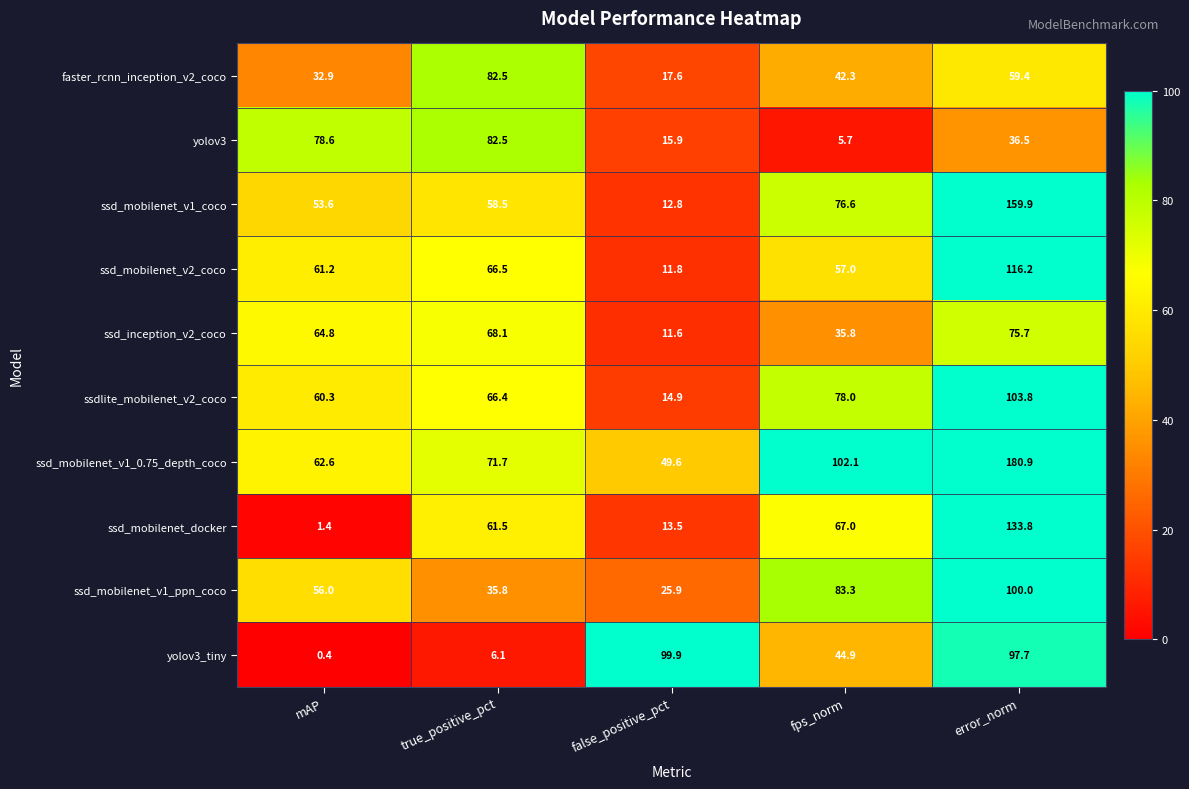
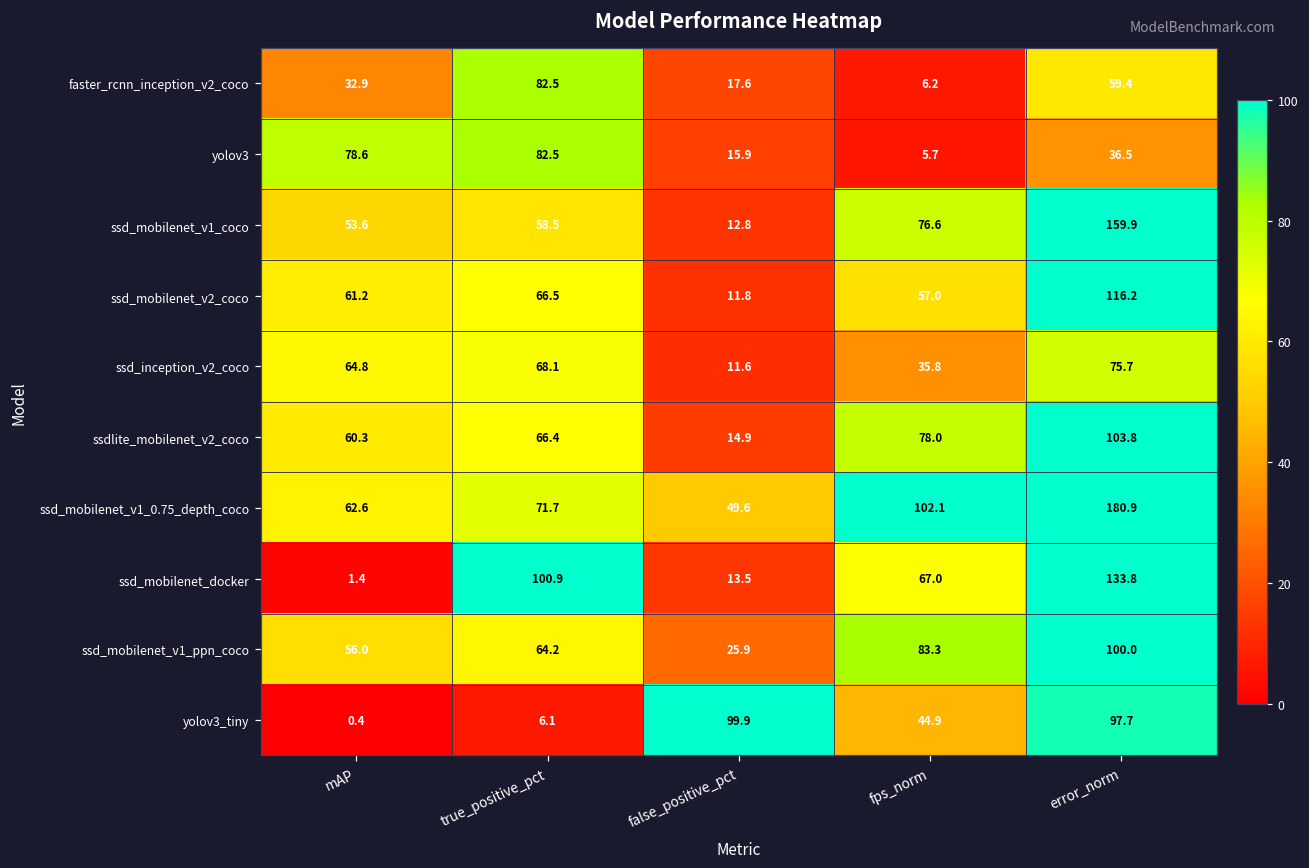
faster_rcnn_inception_v2_coco, fps_norm: 42.3 -> 6.2
ssd_mobilenet_docker, true_positive_pct: 61.5 -> 100.9
ssd_mobilenet_v1_ppn_coco, true_positive_pct: 35.8 -> 64.2
